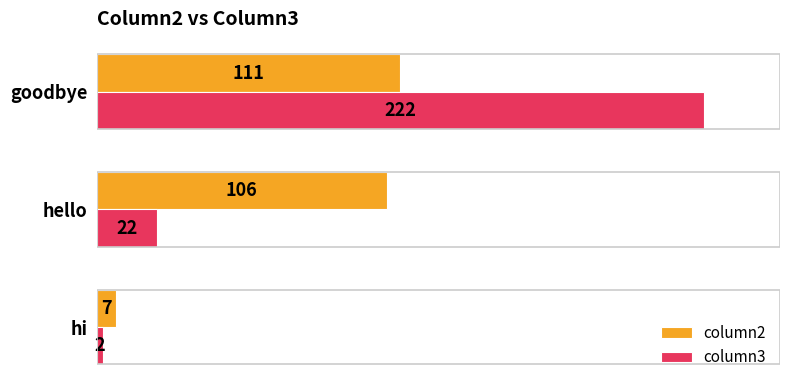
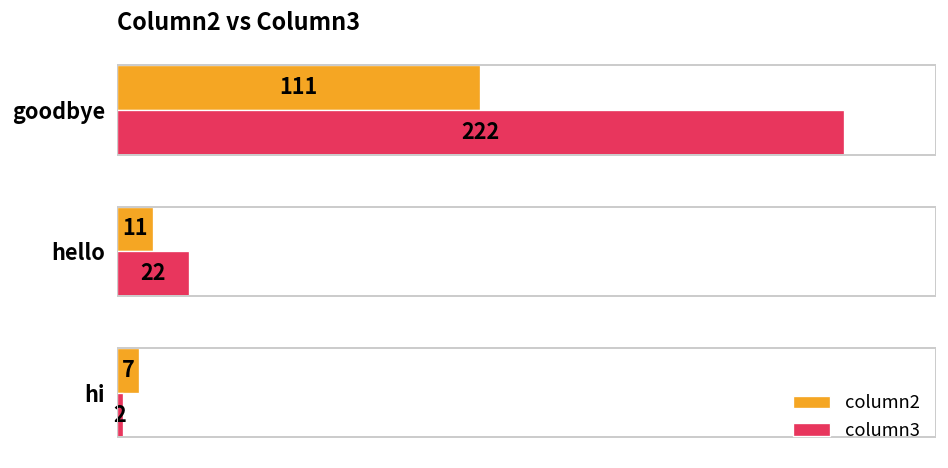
column2, hello: 106 -> 11
